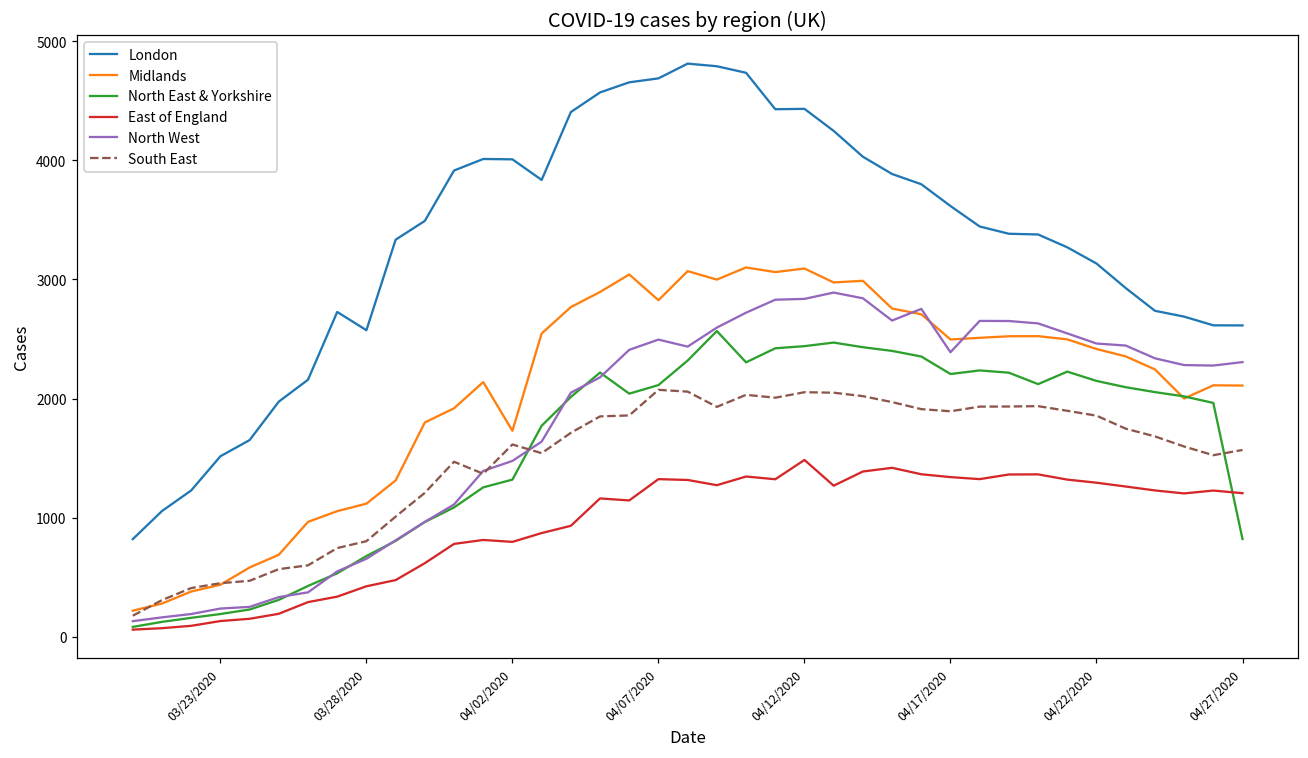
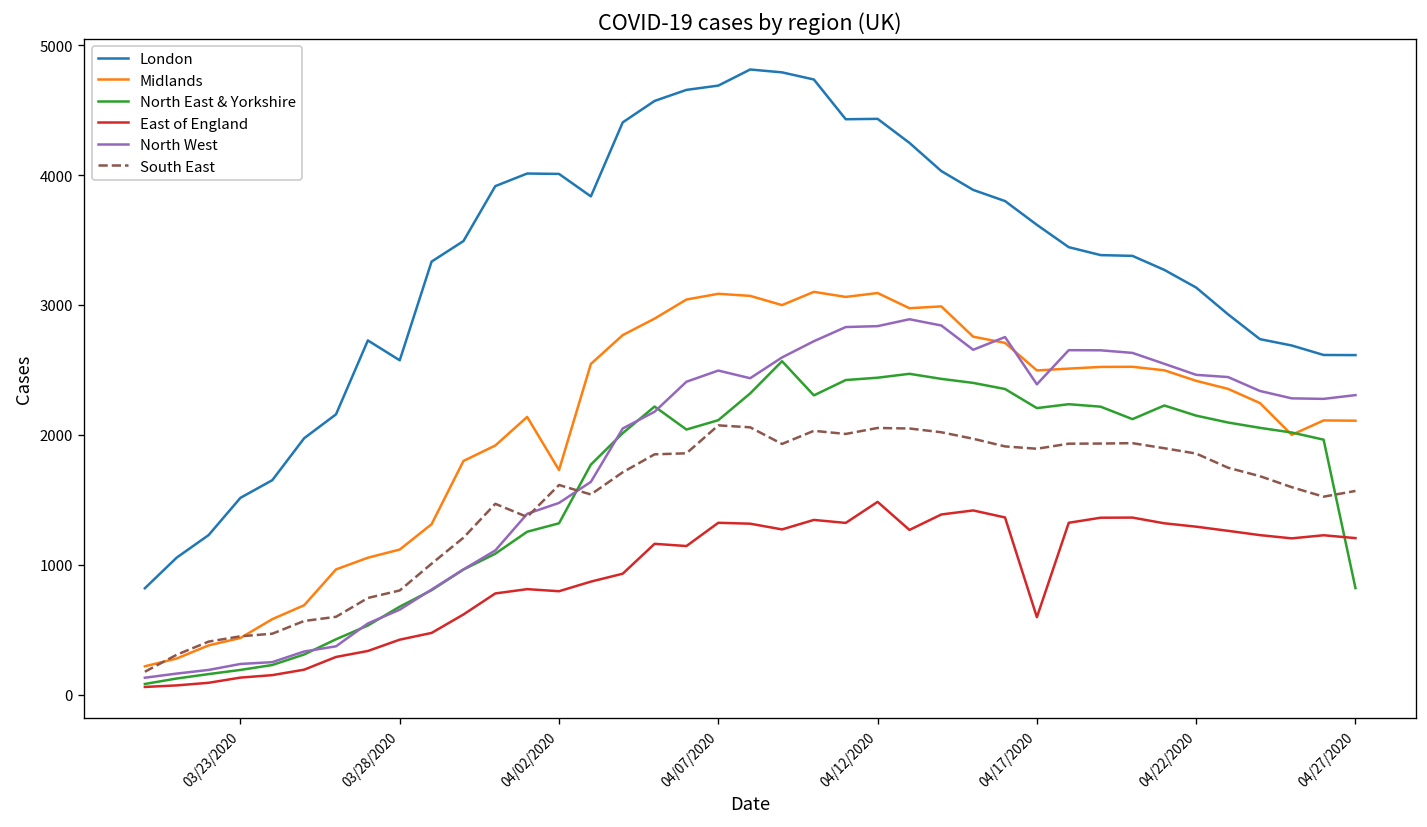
Midlands, 04/07/2020: 2830 -> 3090
East of England, 04/17/2020: 1340 -> 600
